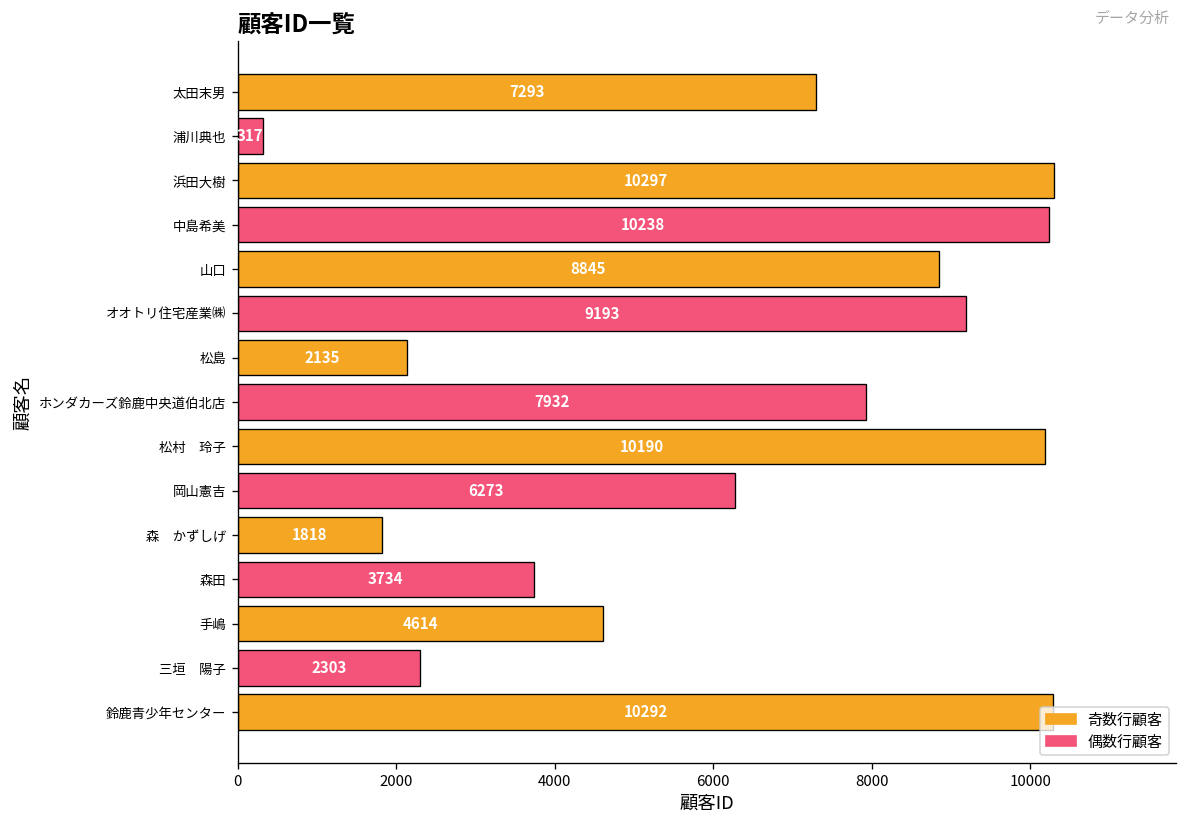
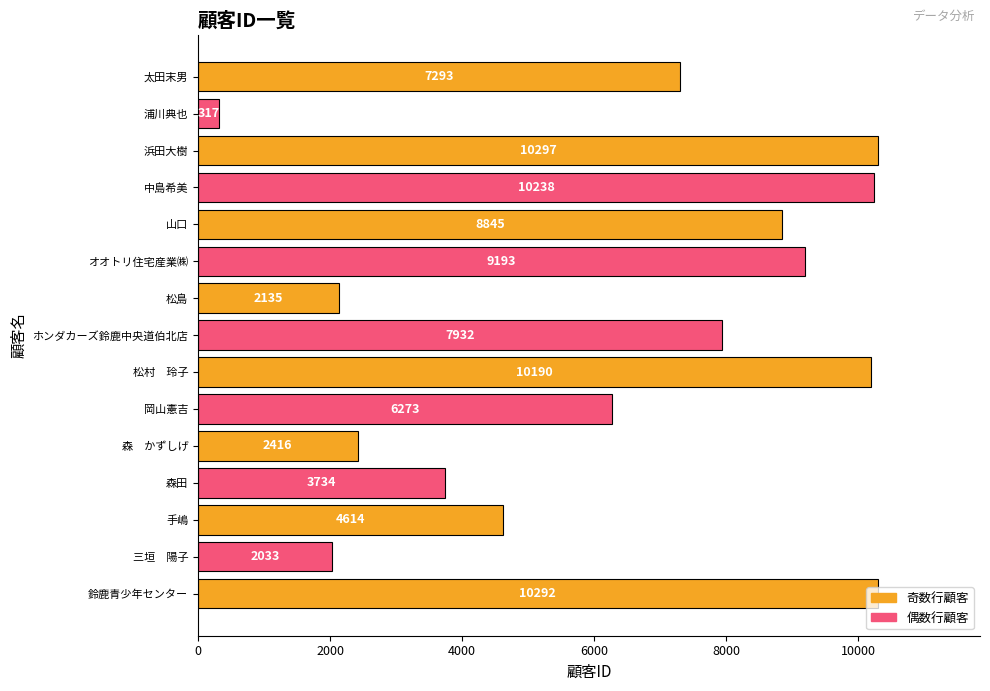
森 かずしげ: 1818 -> 2416
三垣 陽子: 2303 -> 2033
